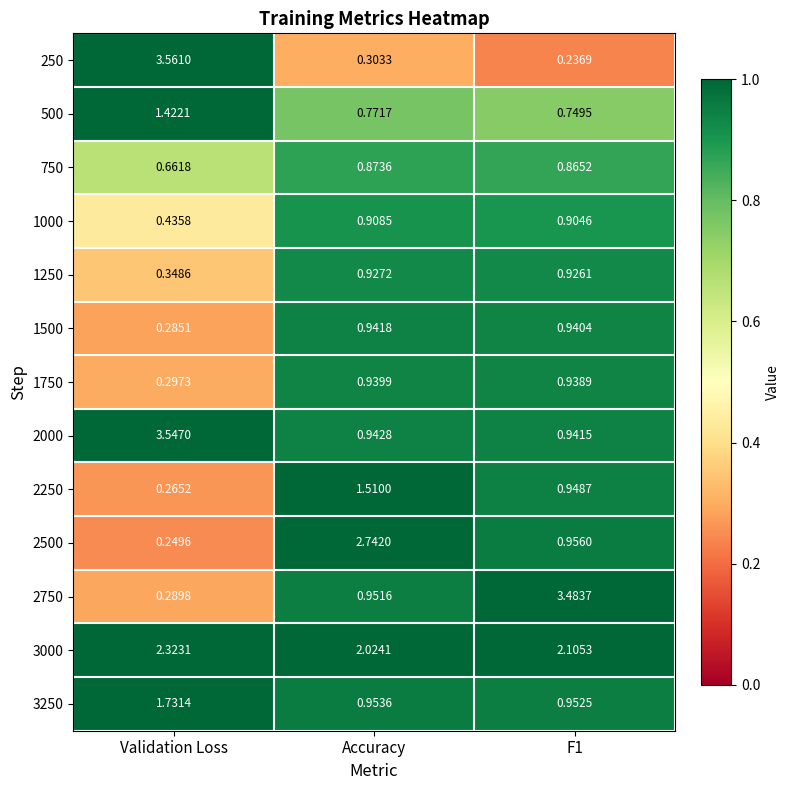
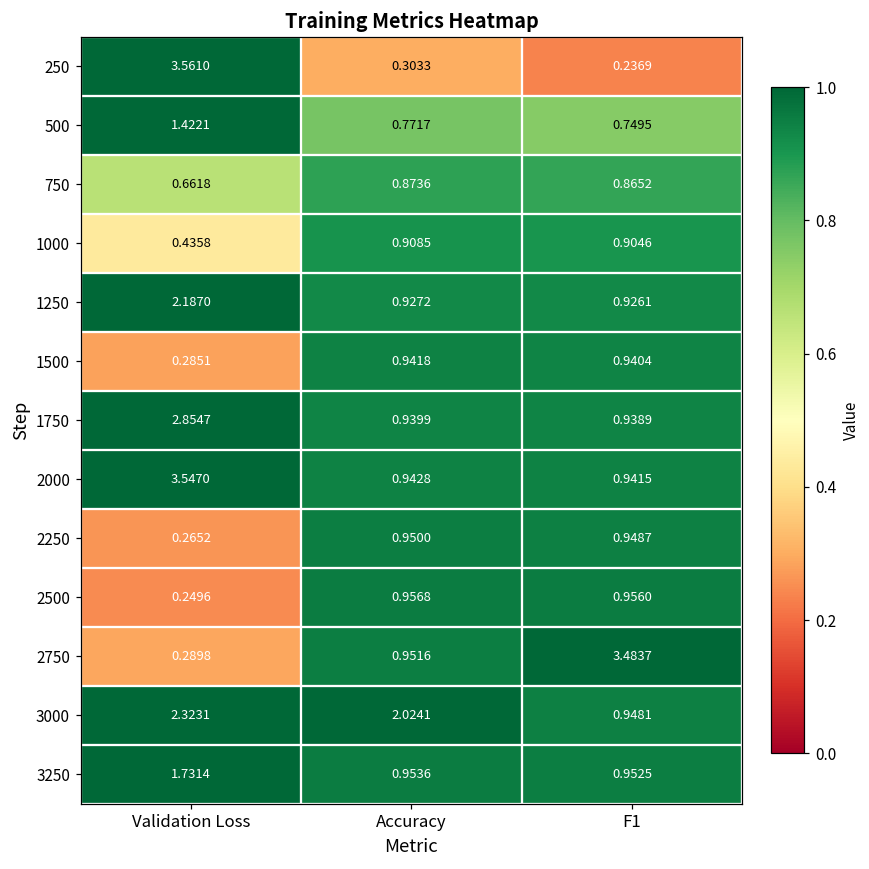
1250, Validation Loss: 0.3486 -> 2.1870
1750, Validation Loss: 0.2973 -> 2.8547
2250, Accuracy: 1.5100 -> 0.9500
2500, Accuracy: 2.7420 -> 0.9568
3000, F1: 2.1053 -> 0.9481
